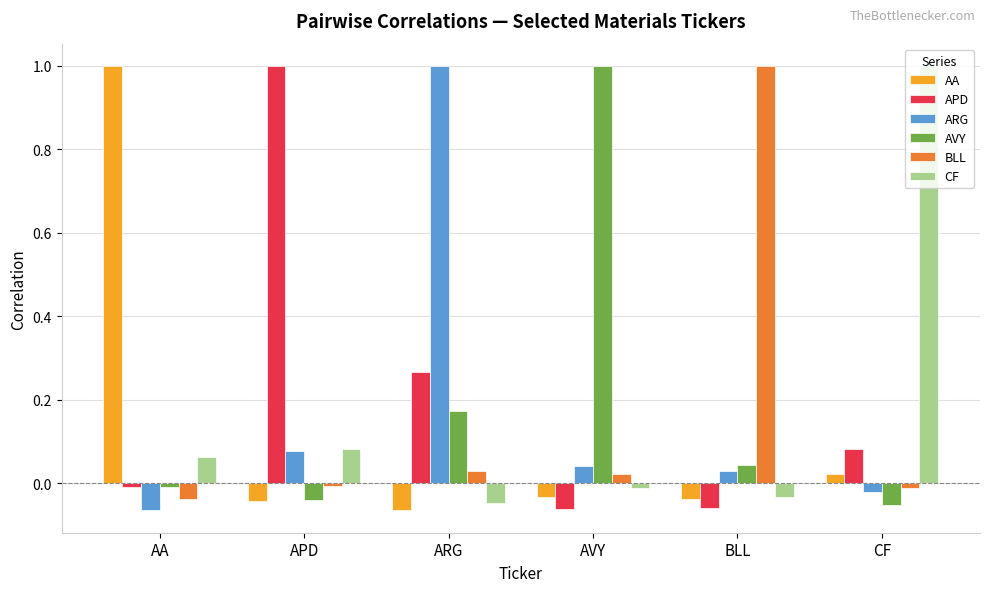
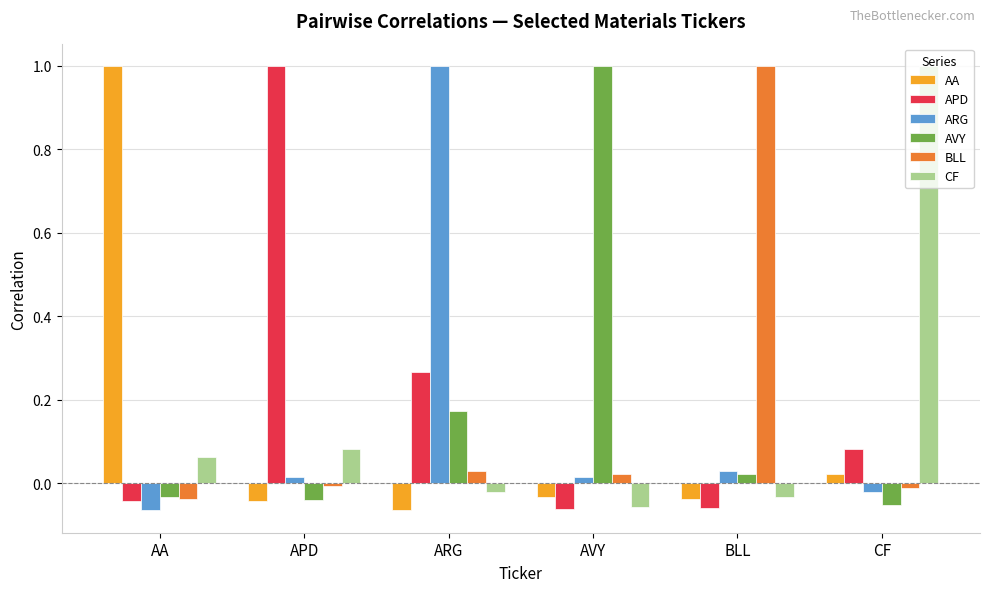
APD, AA: -0.01 -> -0.04
AVY, AA: -0.01 -> -0.03
ARG, APD: 0.08 -> 0.01
CF, ARG: -0.05 -> -0.02
ARG, AVY: 0.04 -> 0.02
CF, AVY: -0.01 -> -0.06
AVY, BLL: 0.04 -> 0.02
